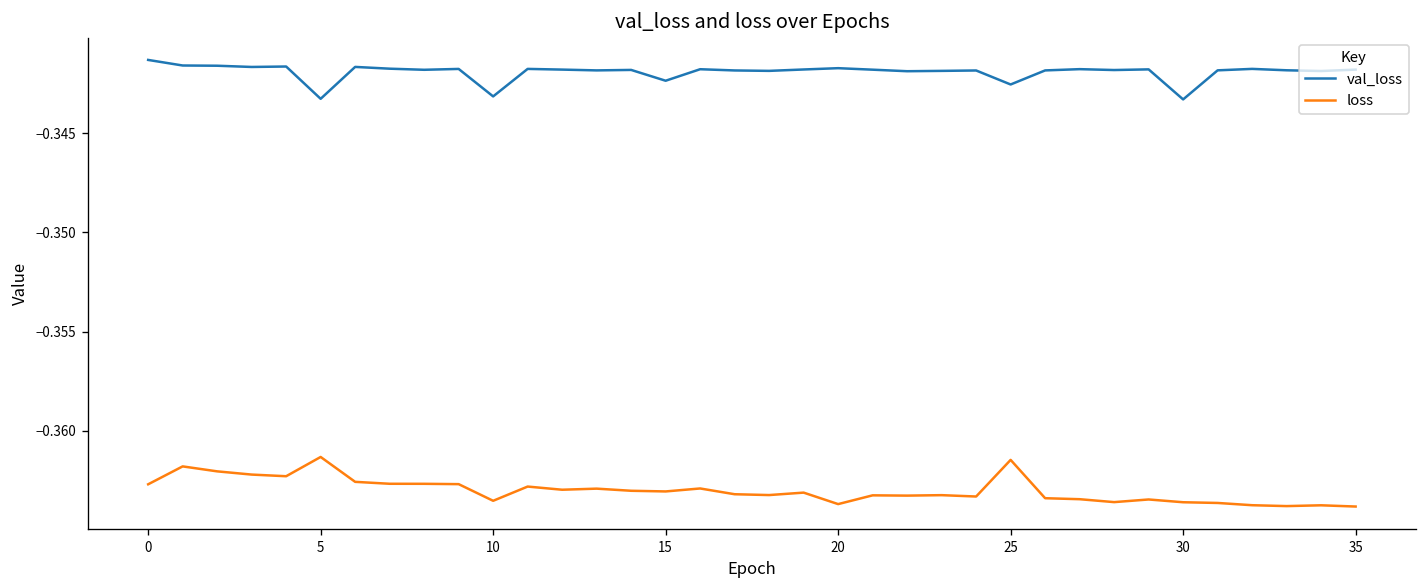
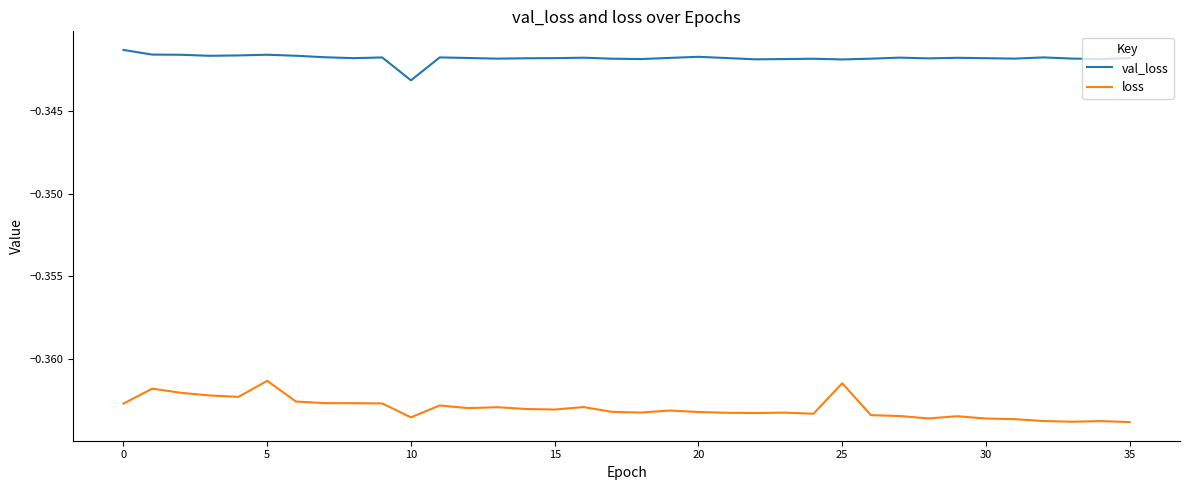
val_loss, 5: -0.3433 -> -0.3416
val_loss, 15: -0.3424 -> -0.3418
loss, 20: -0.3637 -> -0.3632
val_loss, 25: -0.3425 -> -0.3419
val_loss, 30: -0.3433 -> -0.3418
